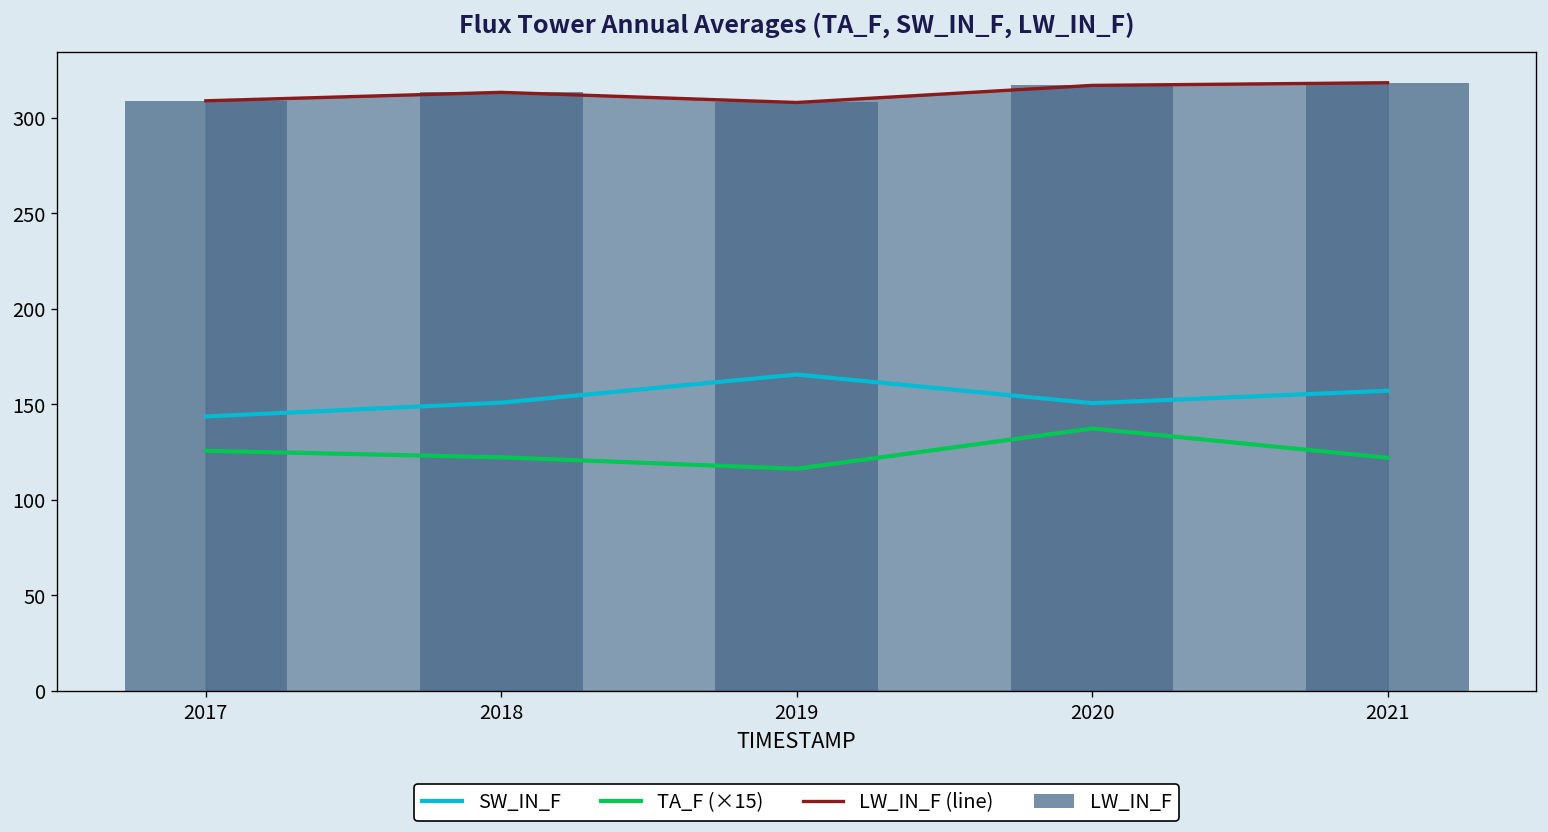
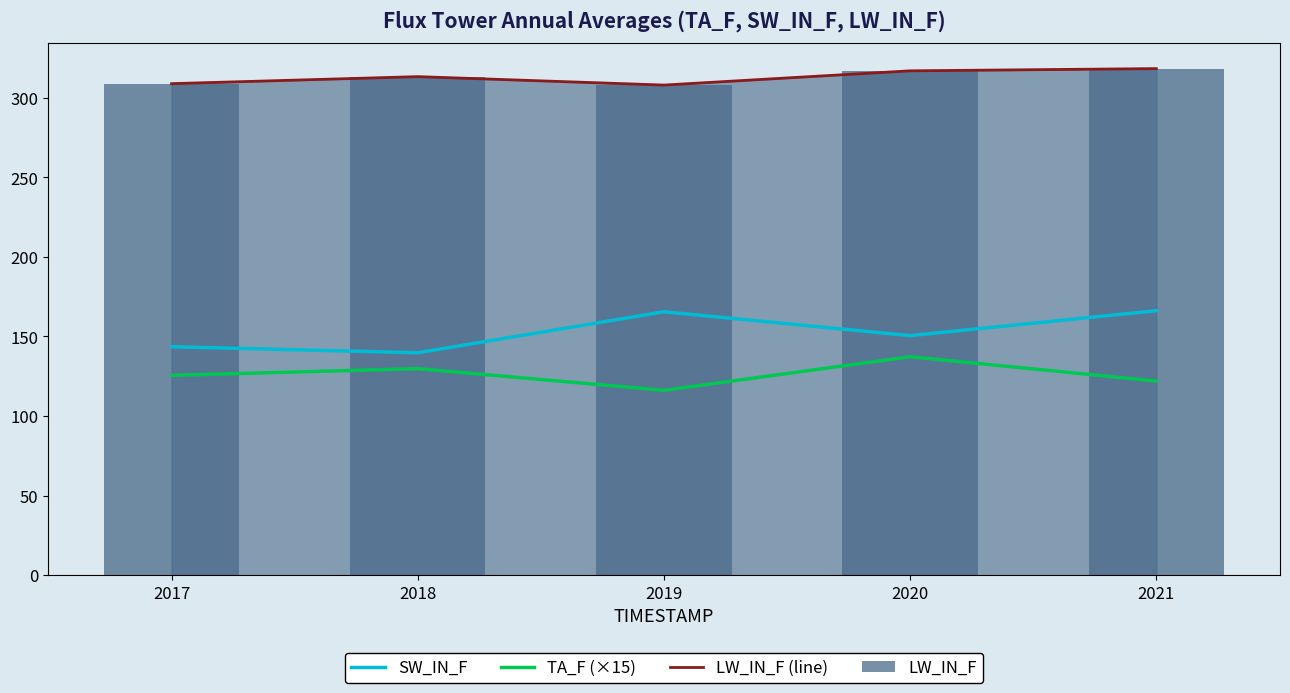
SW_IN_F, 2018: 151 -> 140
TA_F (×15), 2018: 122 -> 130
SW_IN_F, 2021: 157 -> 166
